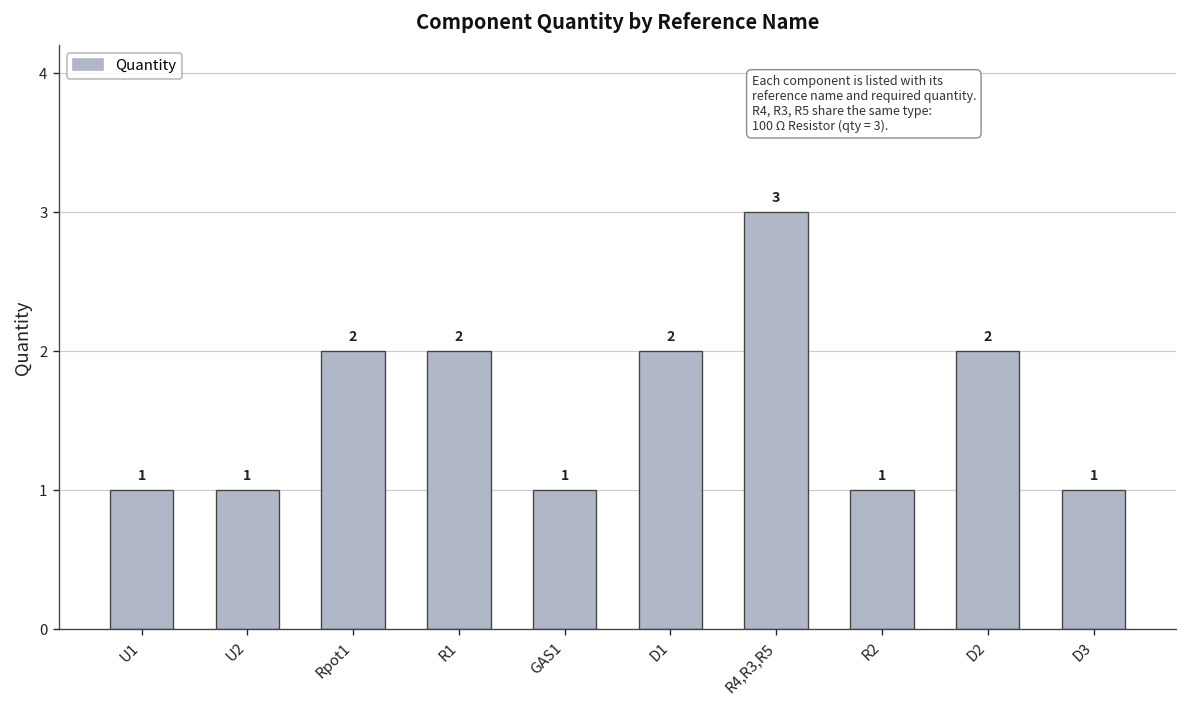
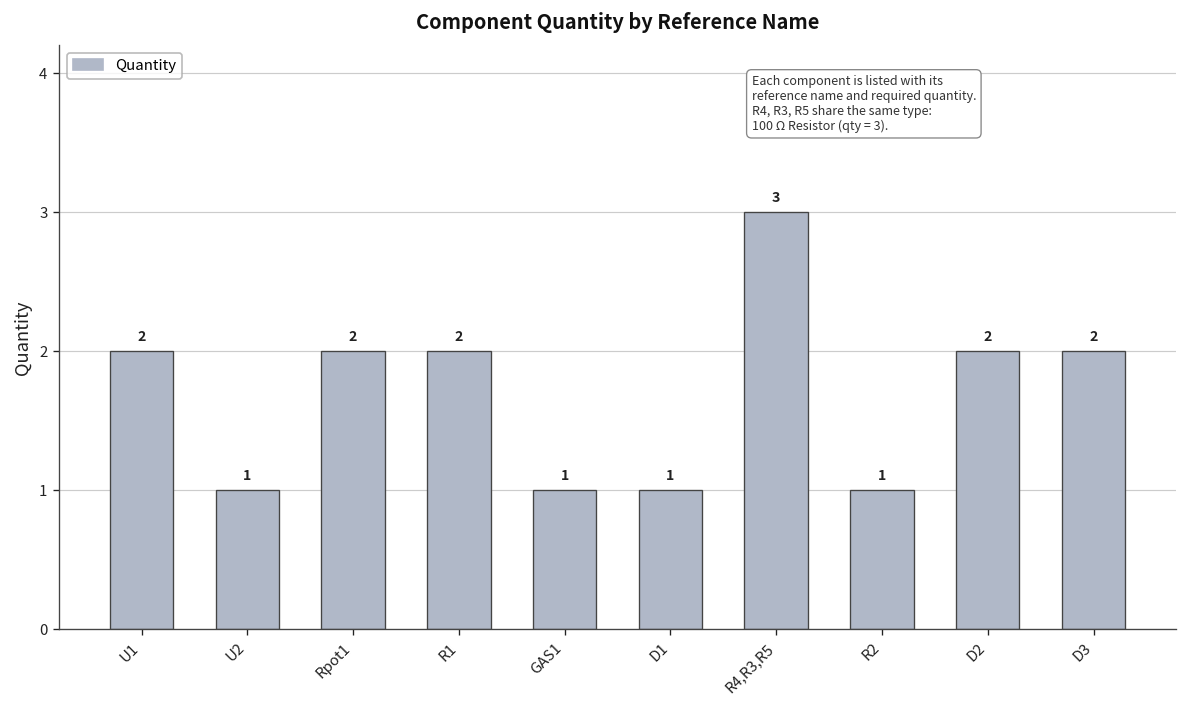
U1: 1 -> 2
D1: 2 -> 1
D3: 1 -> 2
